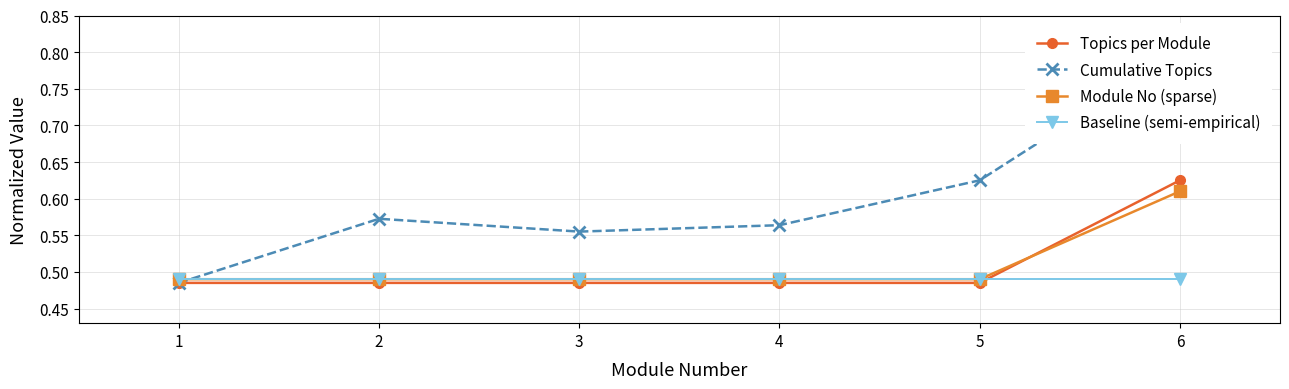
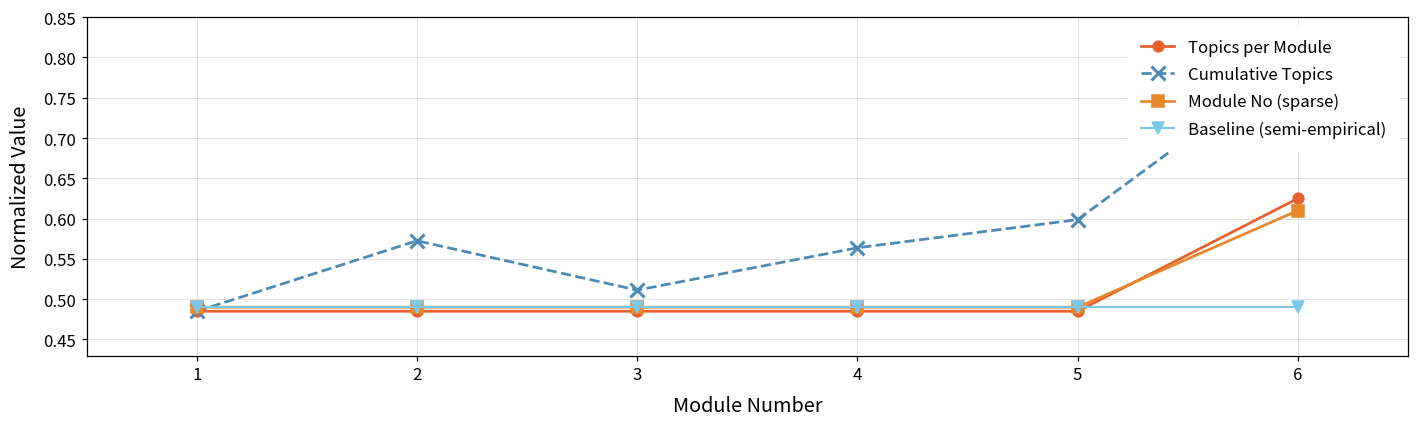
Cumulative Topics, 3: 0.56 -> 0.51
Cumulative Topics, 5: 0.63 -> 0.60
